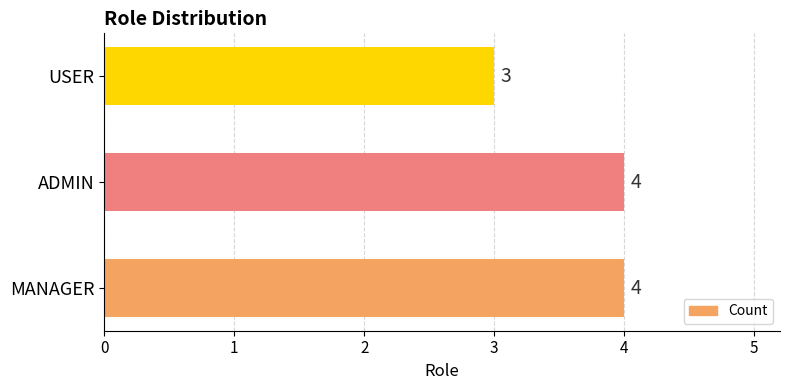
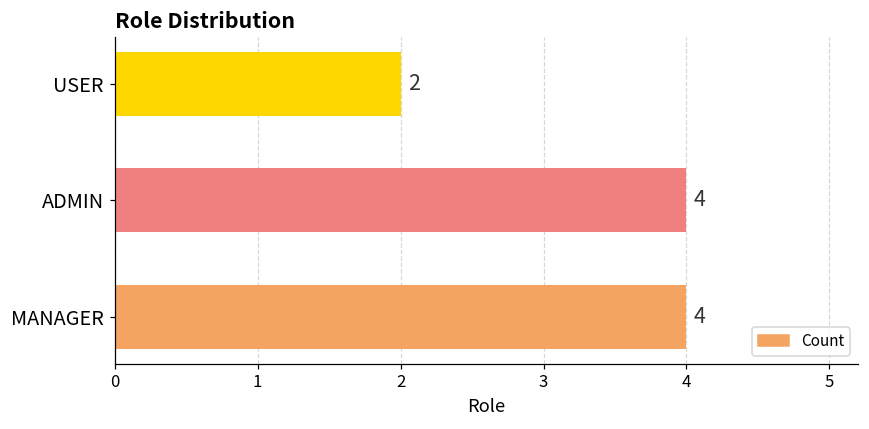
USER: 3 -> 2
